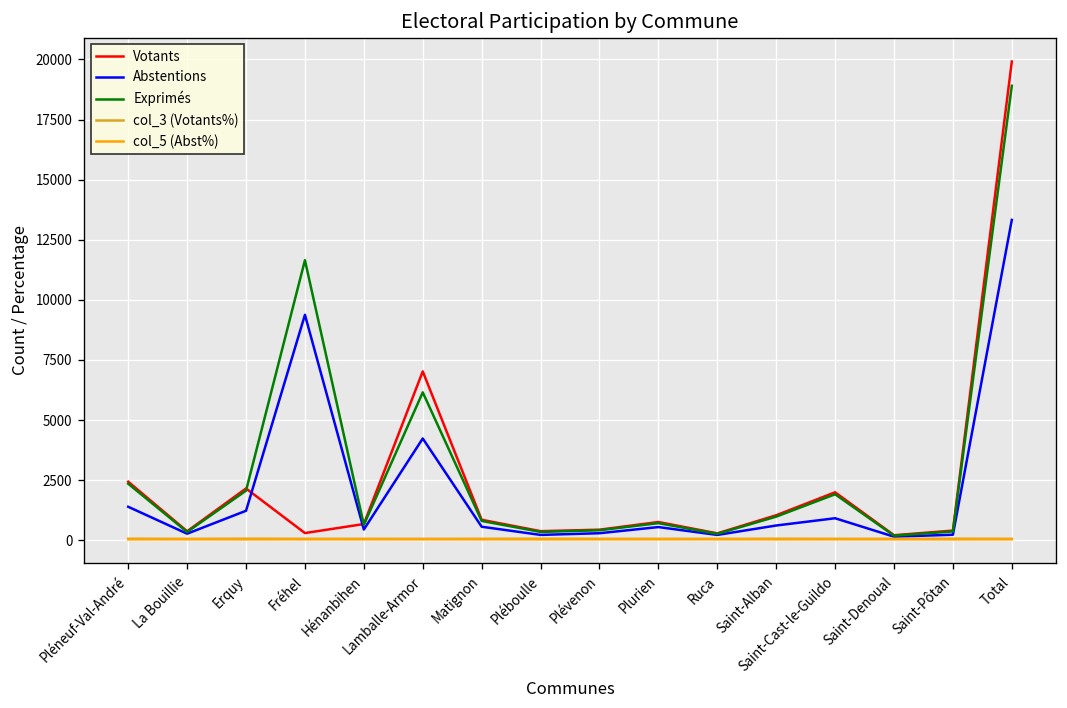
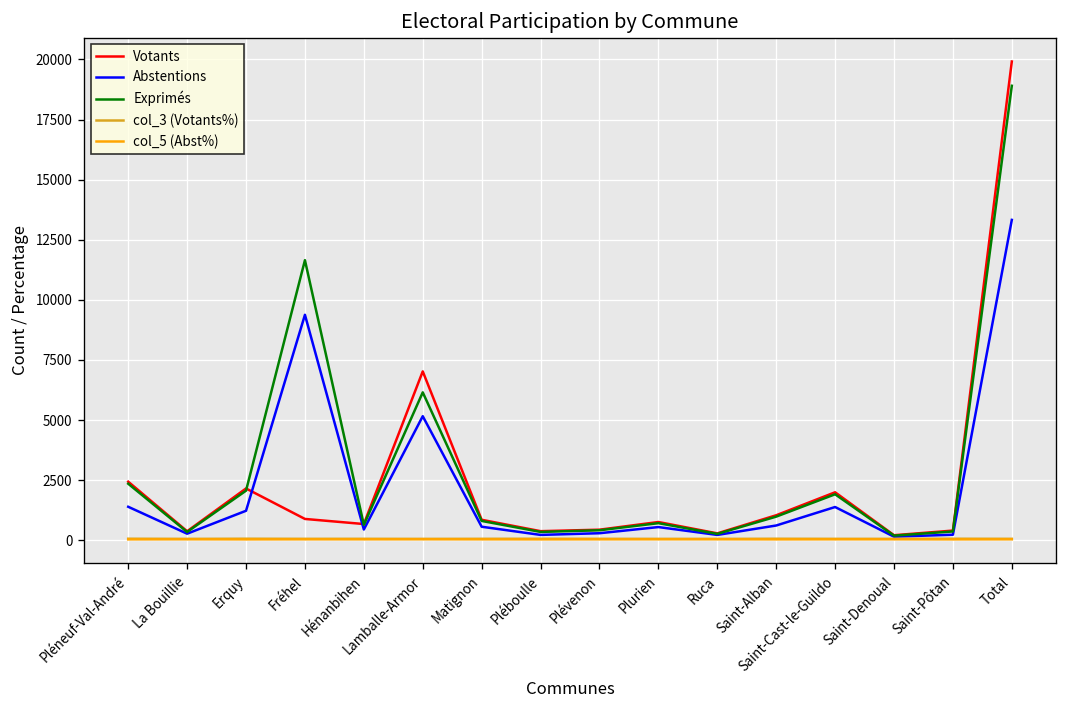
Votants, Fréhel: 300 -> 900
Abstentions, Lamballe-Armor: 4200 -> 5200
Abstentions, Saint-Cast-le-Guildo: 900 -> 1400
